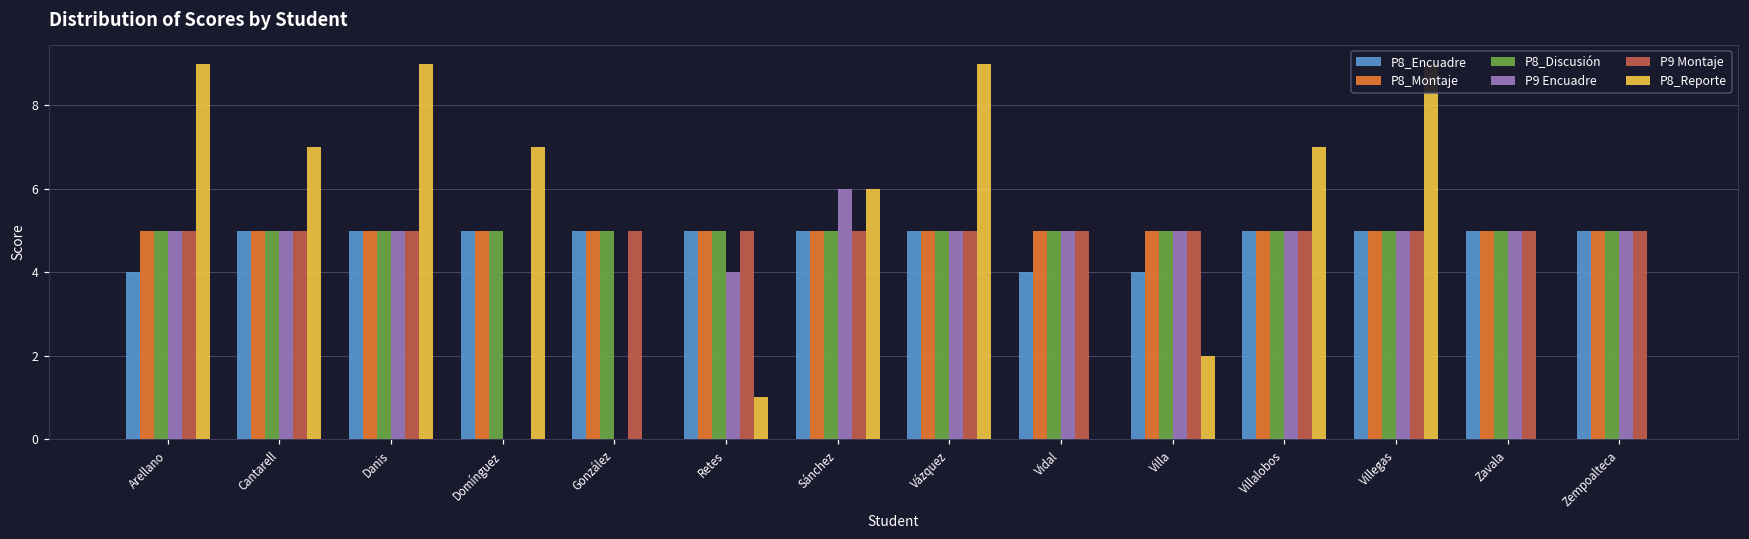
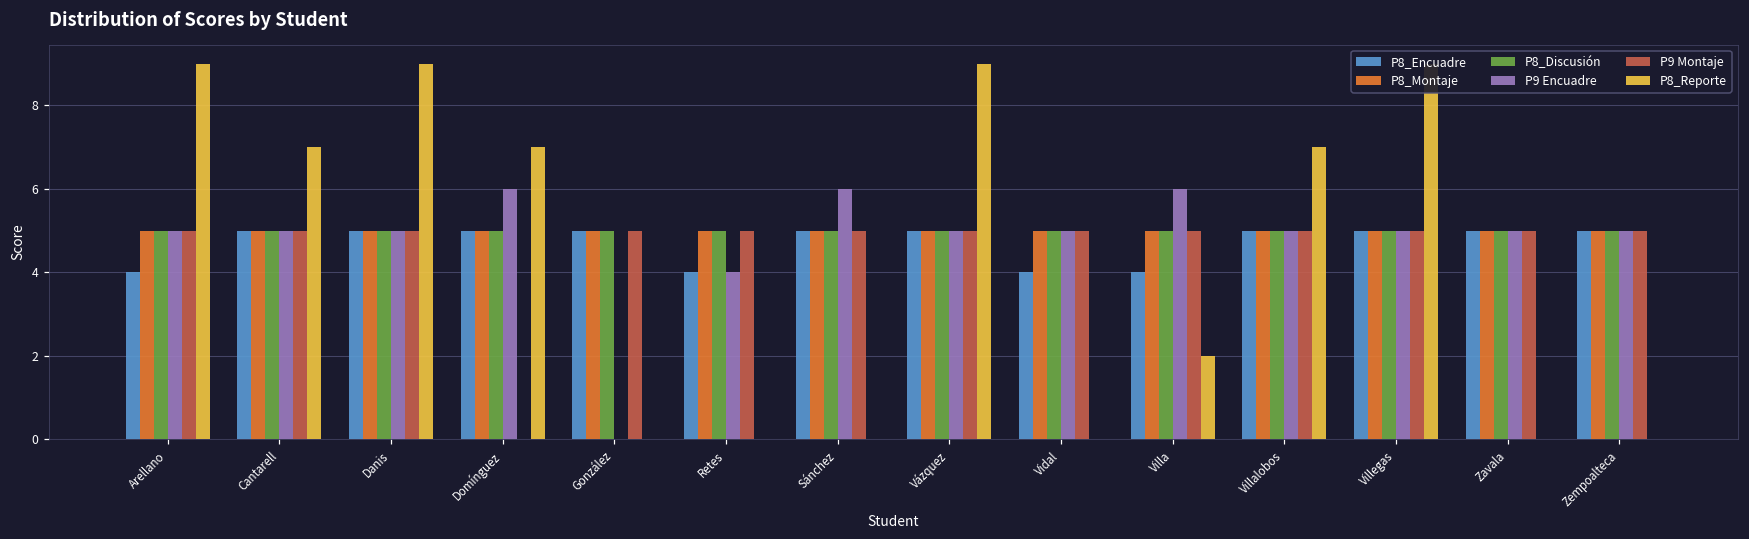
P9 Encuadre, Domínguez: 0 -> 6
P8_Encuadre, Retes: 5 -> 4
P8_Reporte, Retes: 1 -> 0
P8_Reporte, Sánchez: 6 -> 0
P9 Encuadre, Villa: 5 -> 6
